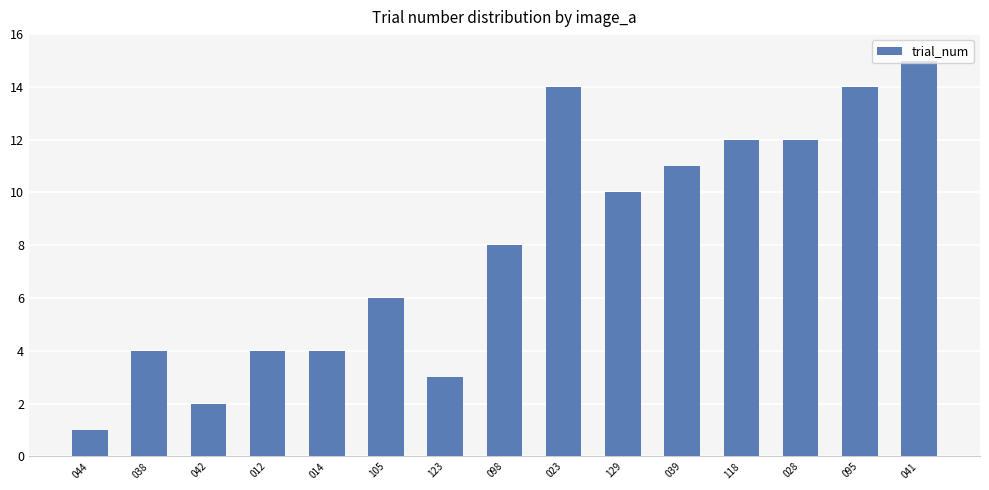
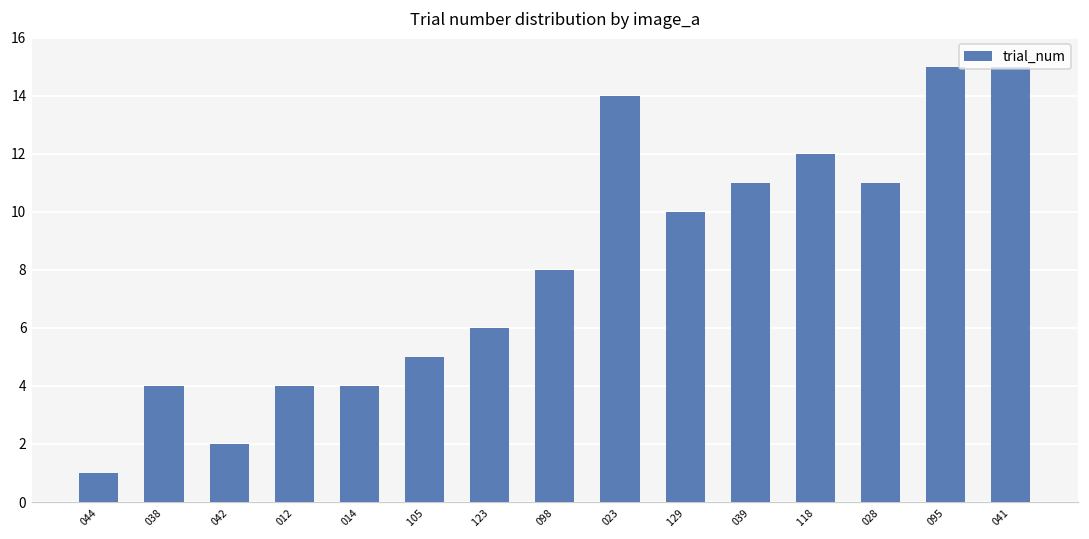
105: 6 -> 5
123: 3 -> 6
028: 12 -> 11
095: 14 -> 15
